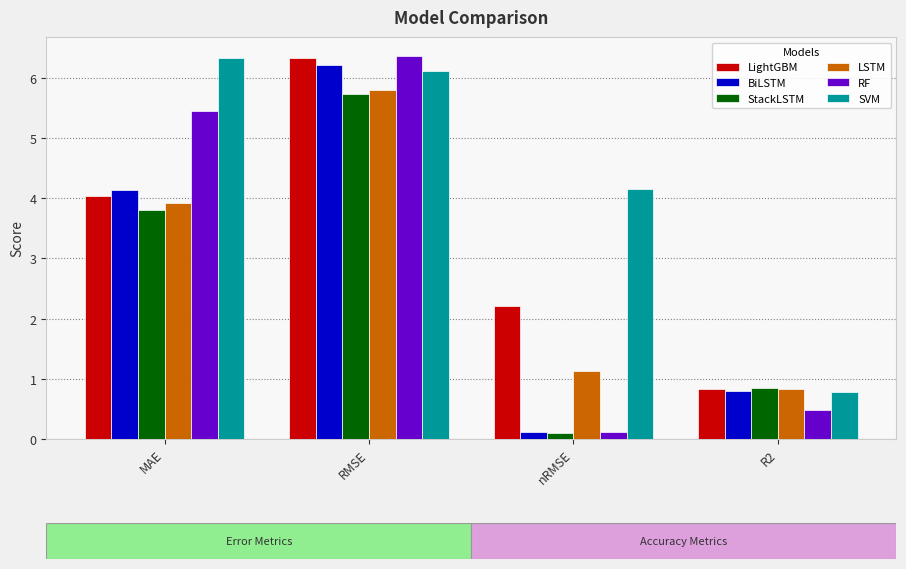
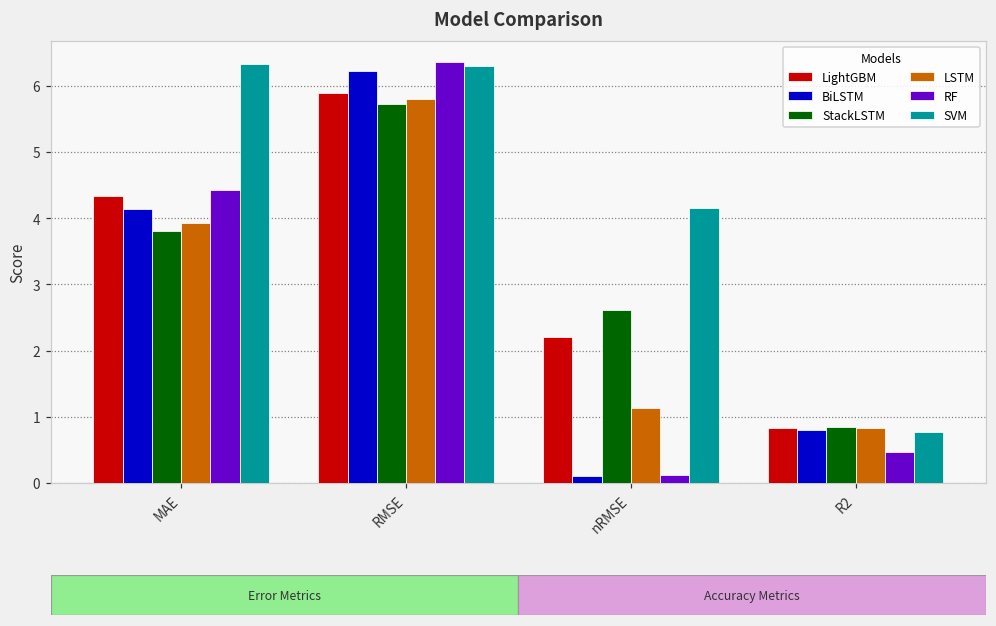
LightGBM, MAE: 4.0 -> 4.3
RF, MAE: 5.5 -> 4.4
LightGBM, RMSE: 6.3 -> 5.9
SVM, RMSE: 6.1 -> 6.3
StackLSTM, nRMSE: 0.1 -> 2.6
